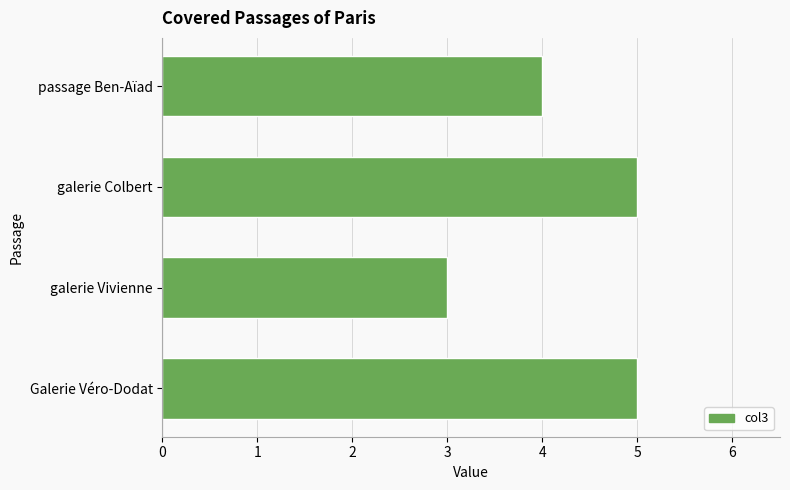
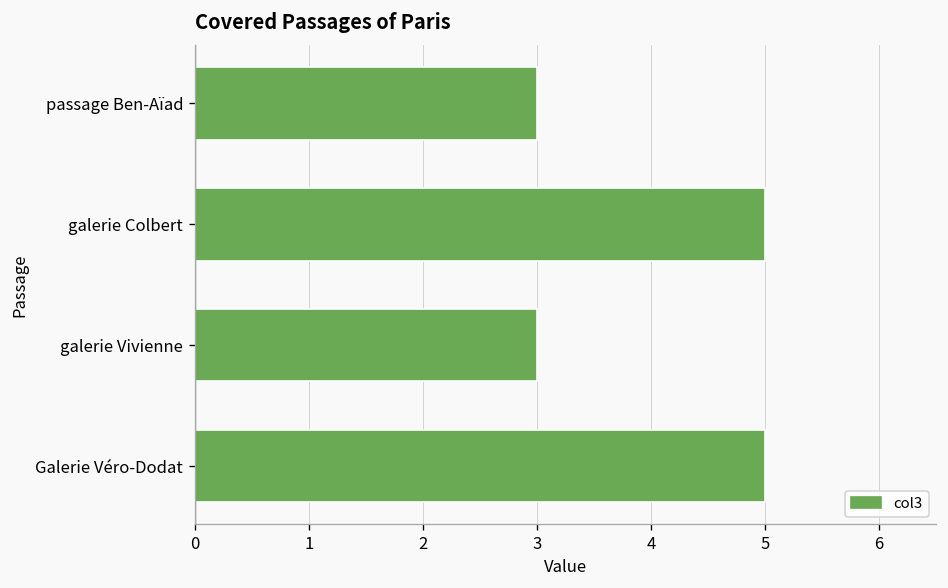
passage Ben-Aïad: 4 -> 3
